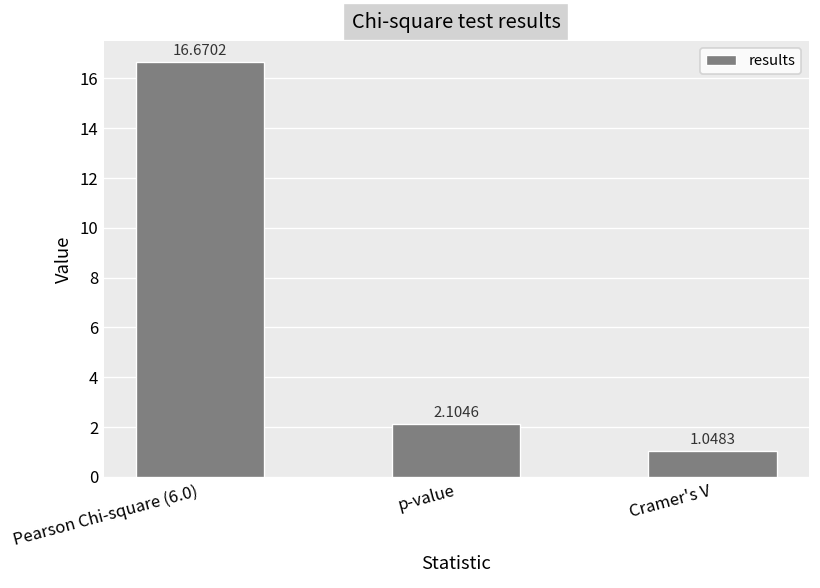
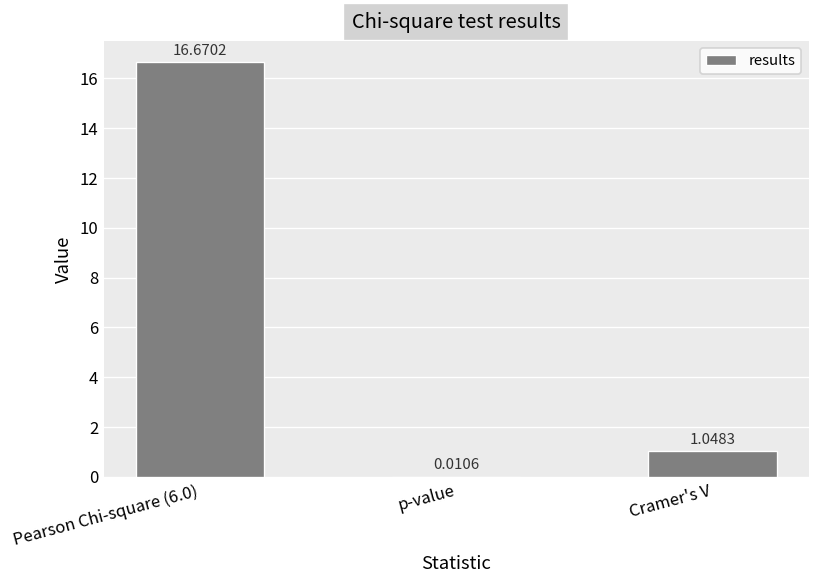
p-value: 2.1046 -> 0.0106
